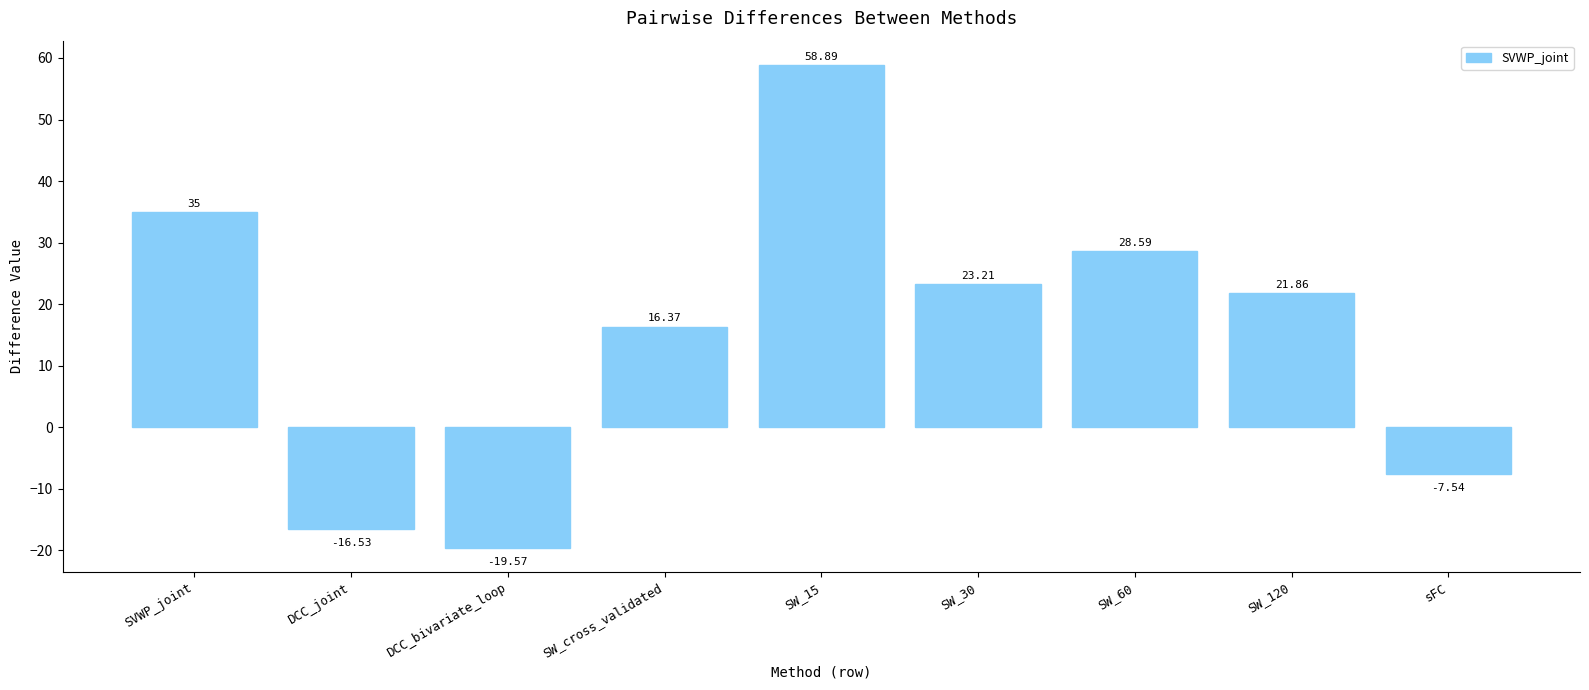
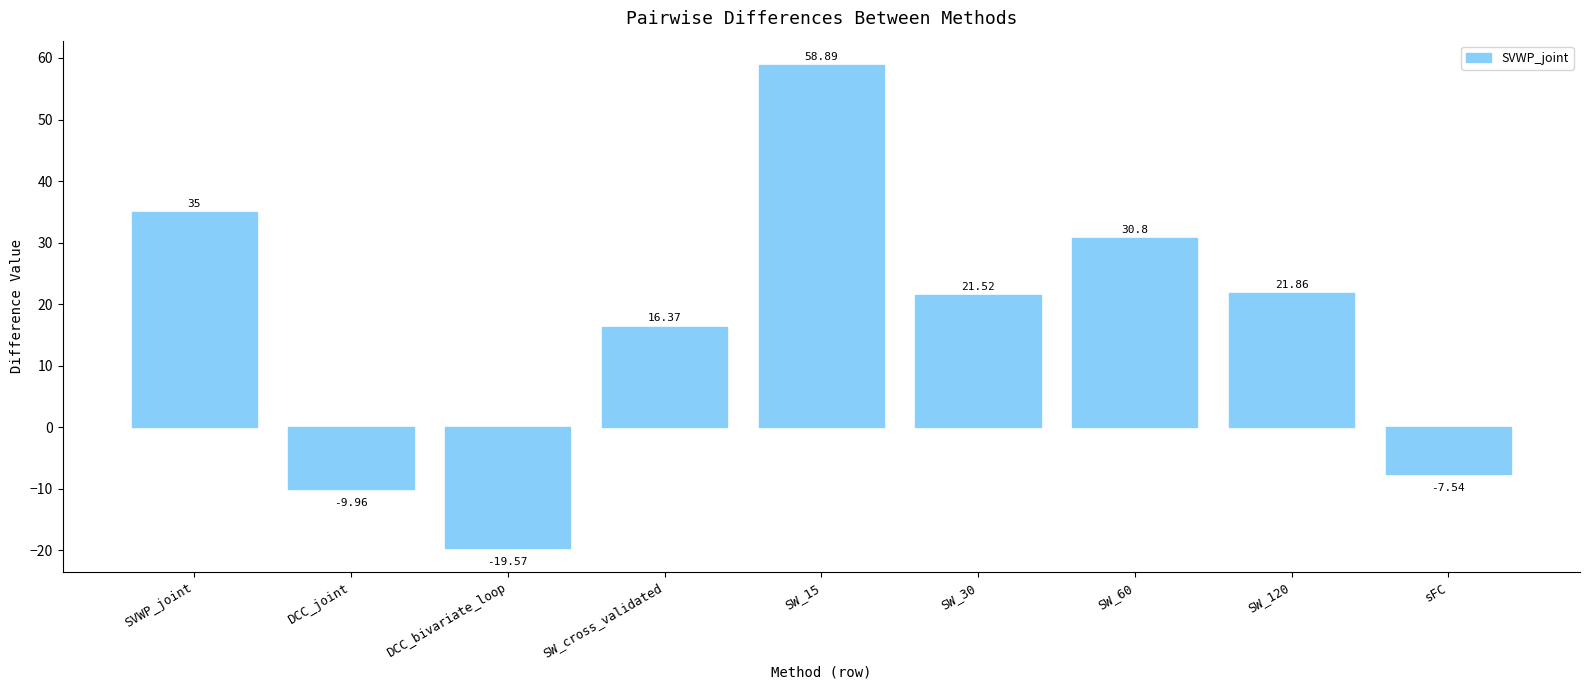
DCC_joint: -16.53 -> -9.96
SW_30: 23.21 -> 21.52
SW_60: 28.59 -> 30.8
